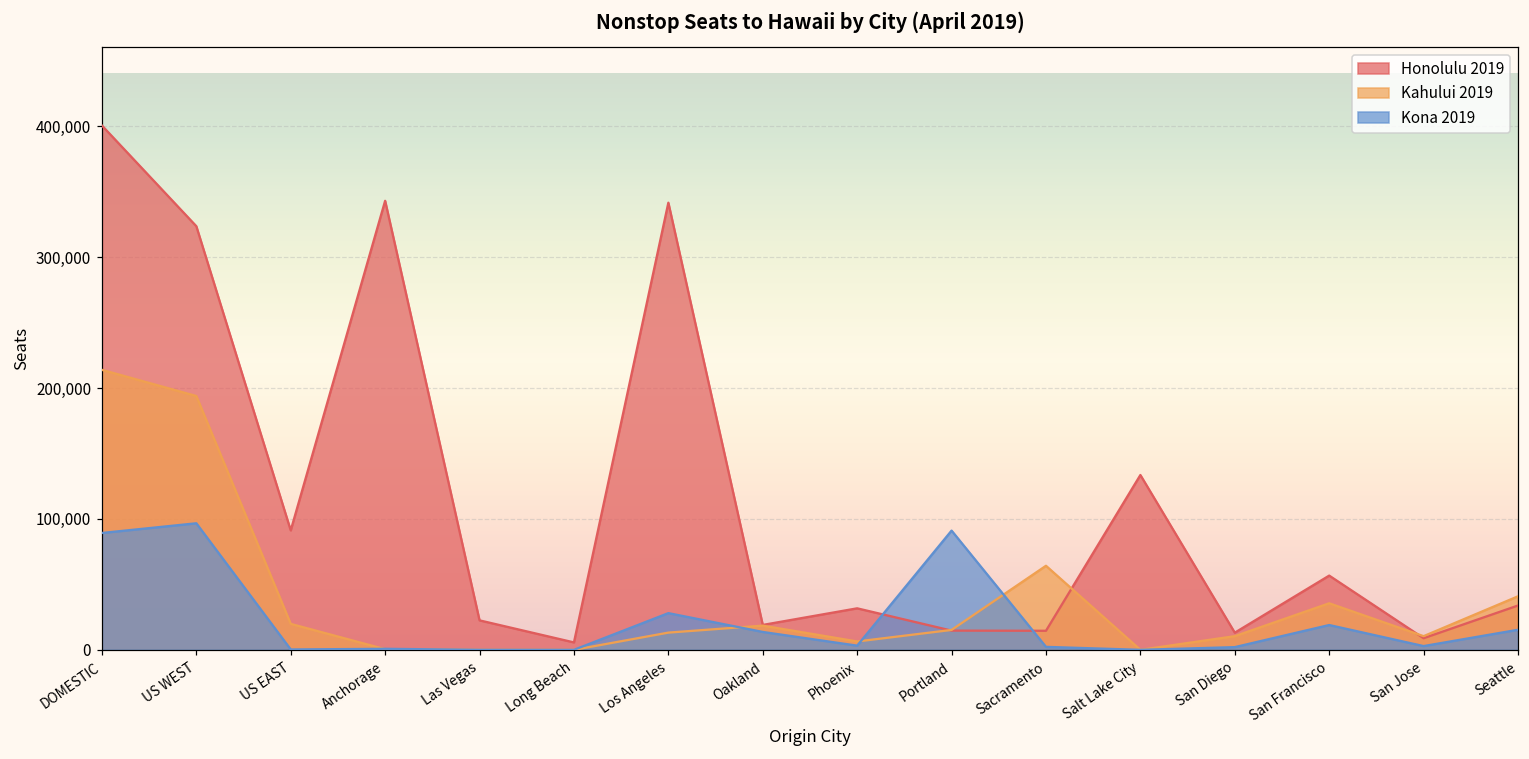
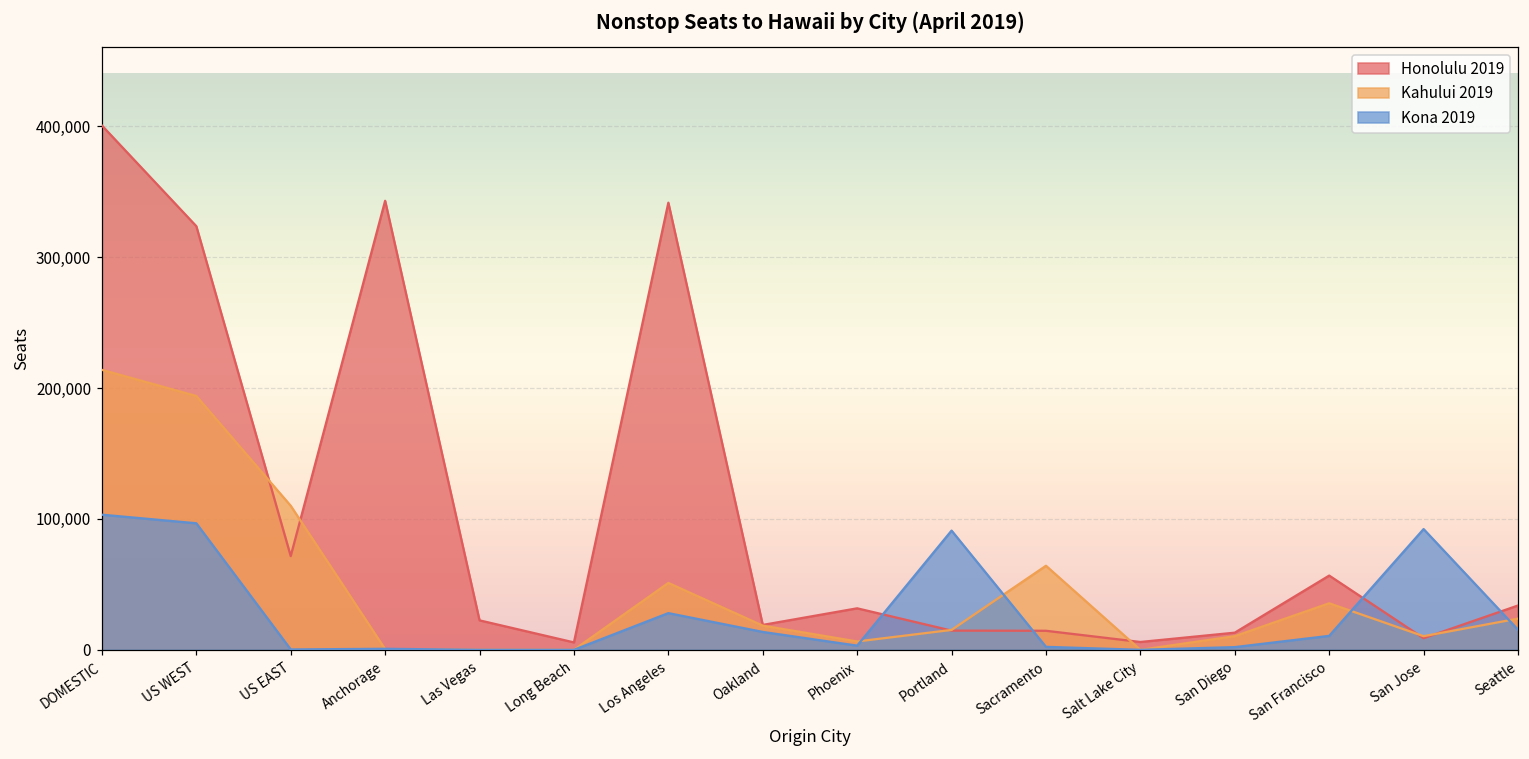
Kona 2019, DOMESTIC: 89,000 -> 103,000
Honolulu 2019, US EAST: 91,000 -> 72,000
Kahului 2019, US EAST: 20,000 -> 110,000
Kahului 2019, Los Angeles: 13,000 -> 51,000
Honolulu 2019, Salt Lake City: 134,000 -> 6,000
Kona 2019, San Francisco: 19,000 -> 11,000
Kona 2019, San Jose: 3,000 -> 92,000
Kahului 2019, Seattle: 41,000 -> 24,000
